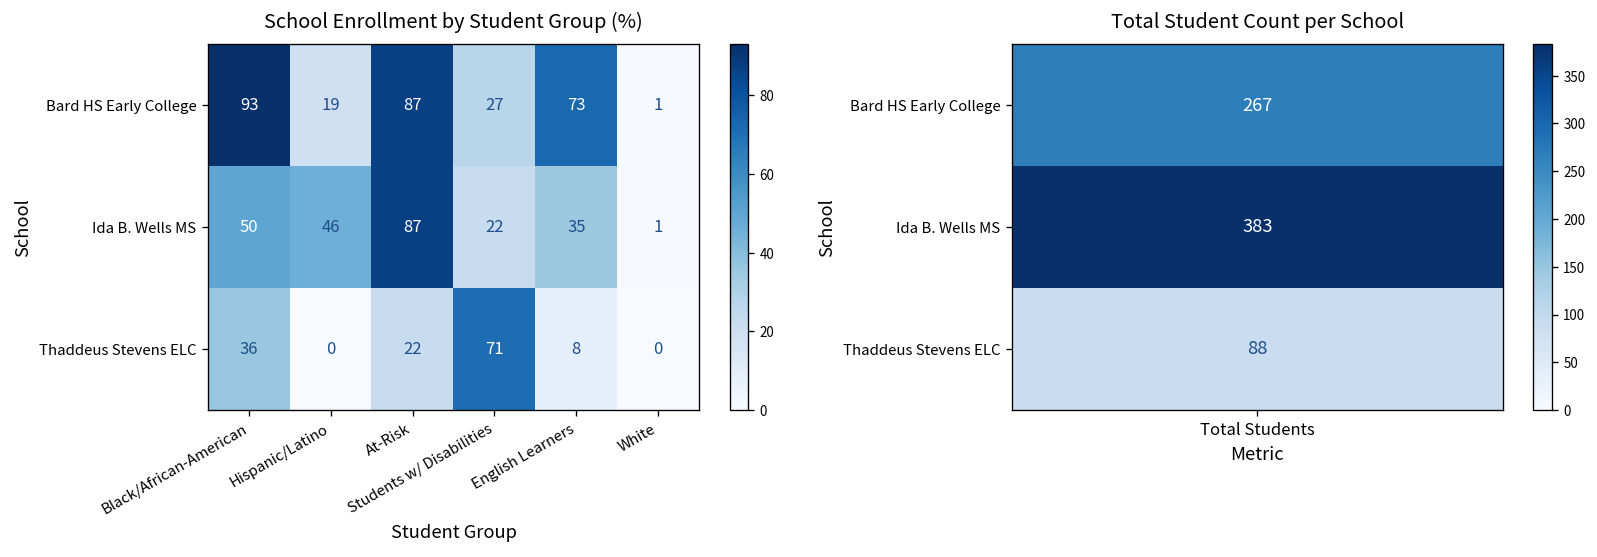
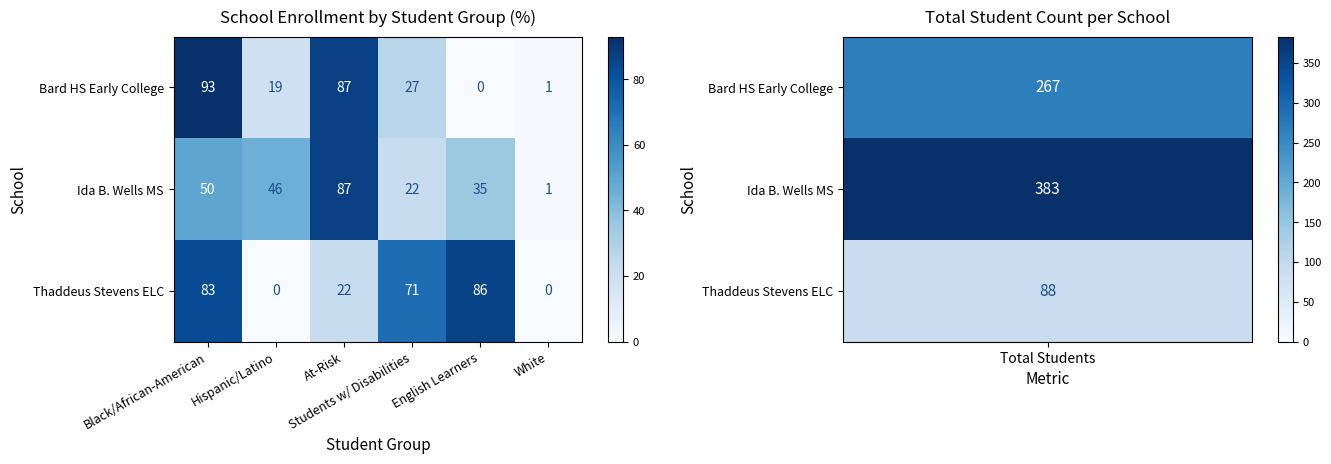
School Enrollment by Student Group (%), Bard HS Early College, English Learners: 73 -> 0
School Enrollment by Student Group (%), Thaddeus Stevens ELC, Black/African-American: 36 -> 83
School Enrollment by Student Group (%), Thaddeus Stevens ELC, English Learners: 8 -> 86
